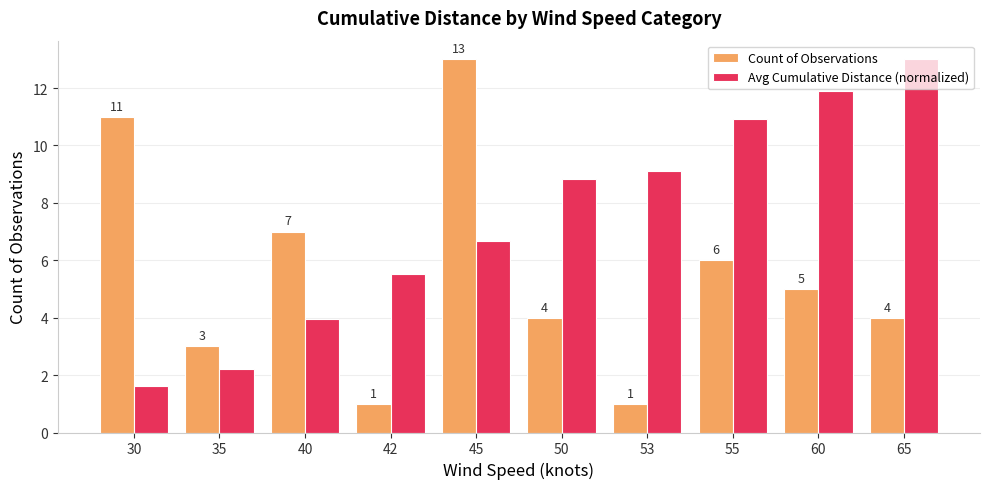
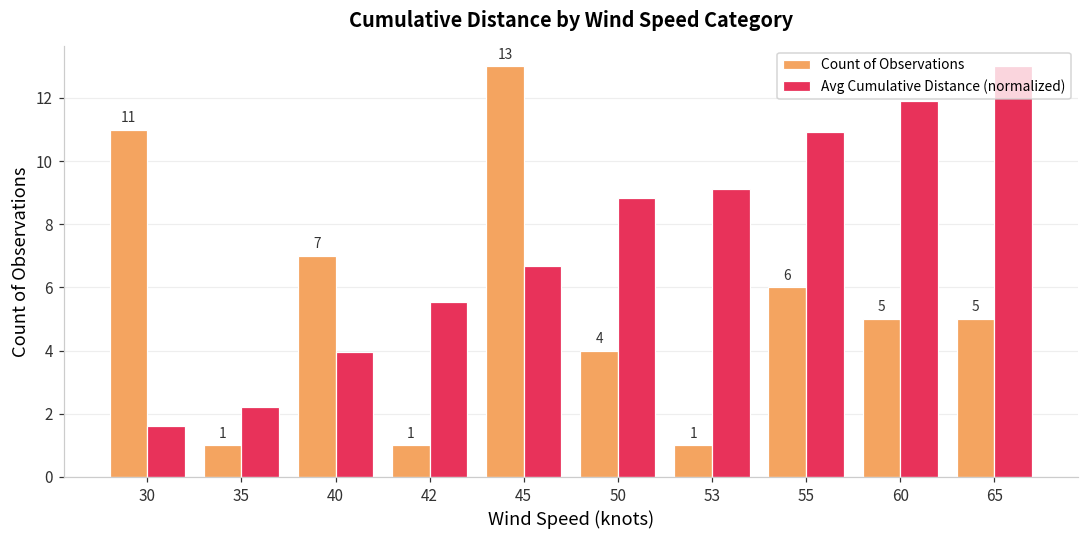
Count of Observations, 35: 3 -> 1
Count of Observations, 65: 4 -> 5
